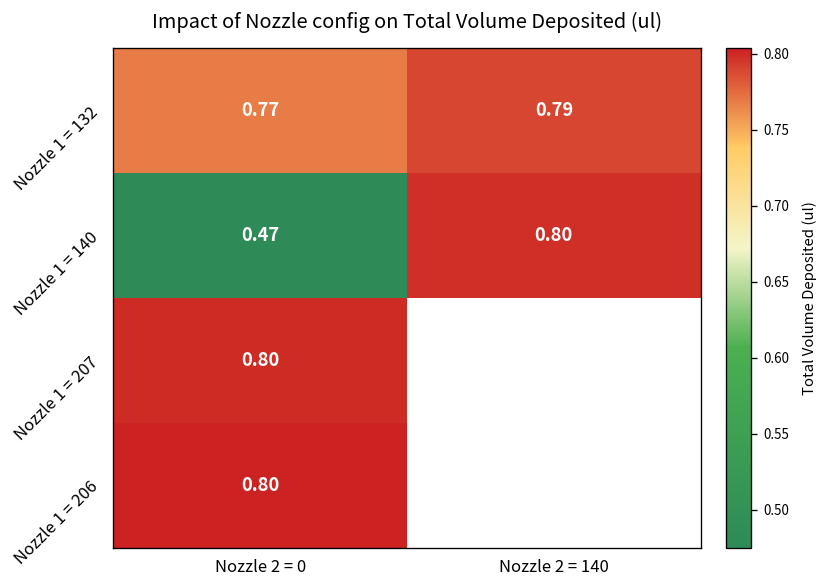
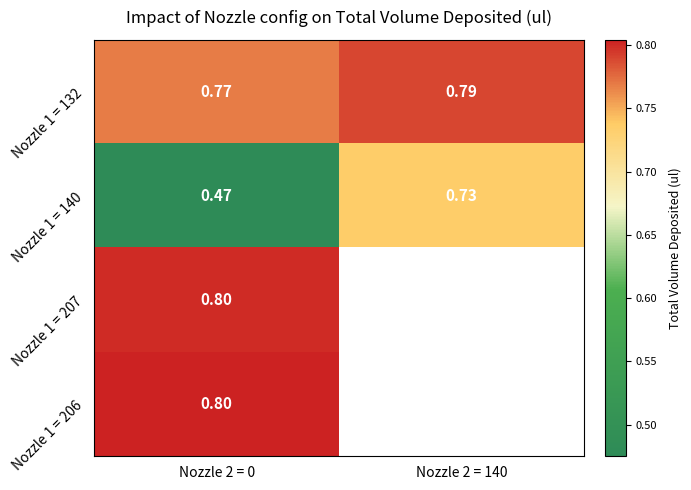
Nozzle 1 = 140, Nozzle 2 = 140: 0.80 -> 0.73
